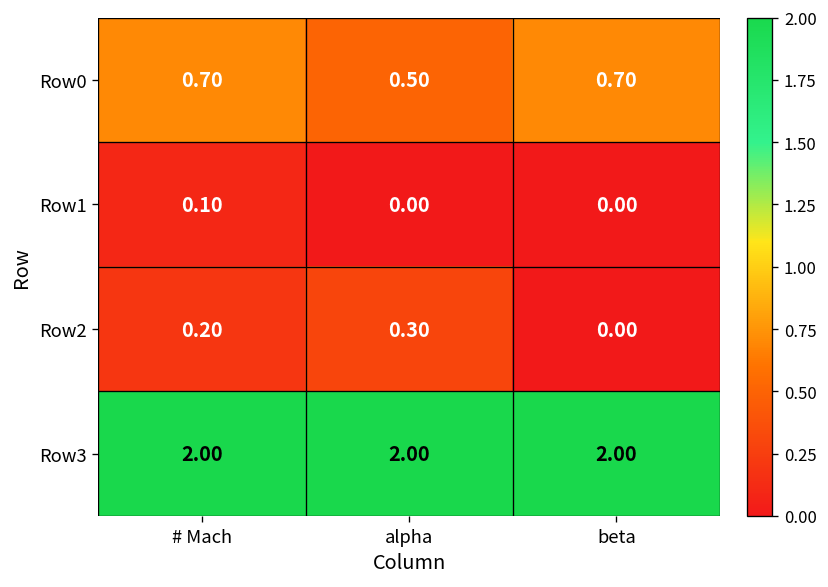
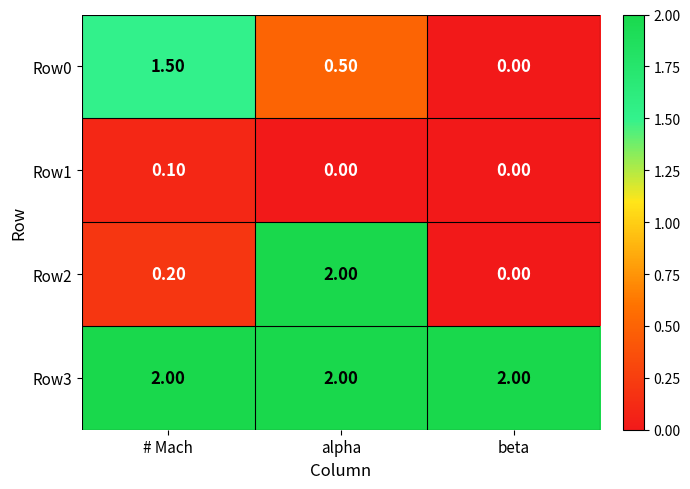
Row0, # Mach: 0.70 -> 1.50
Row0, beta: 0.70 -> 0.00
Row2, alpha: 0.30 -> 2.00
